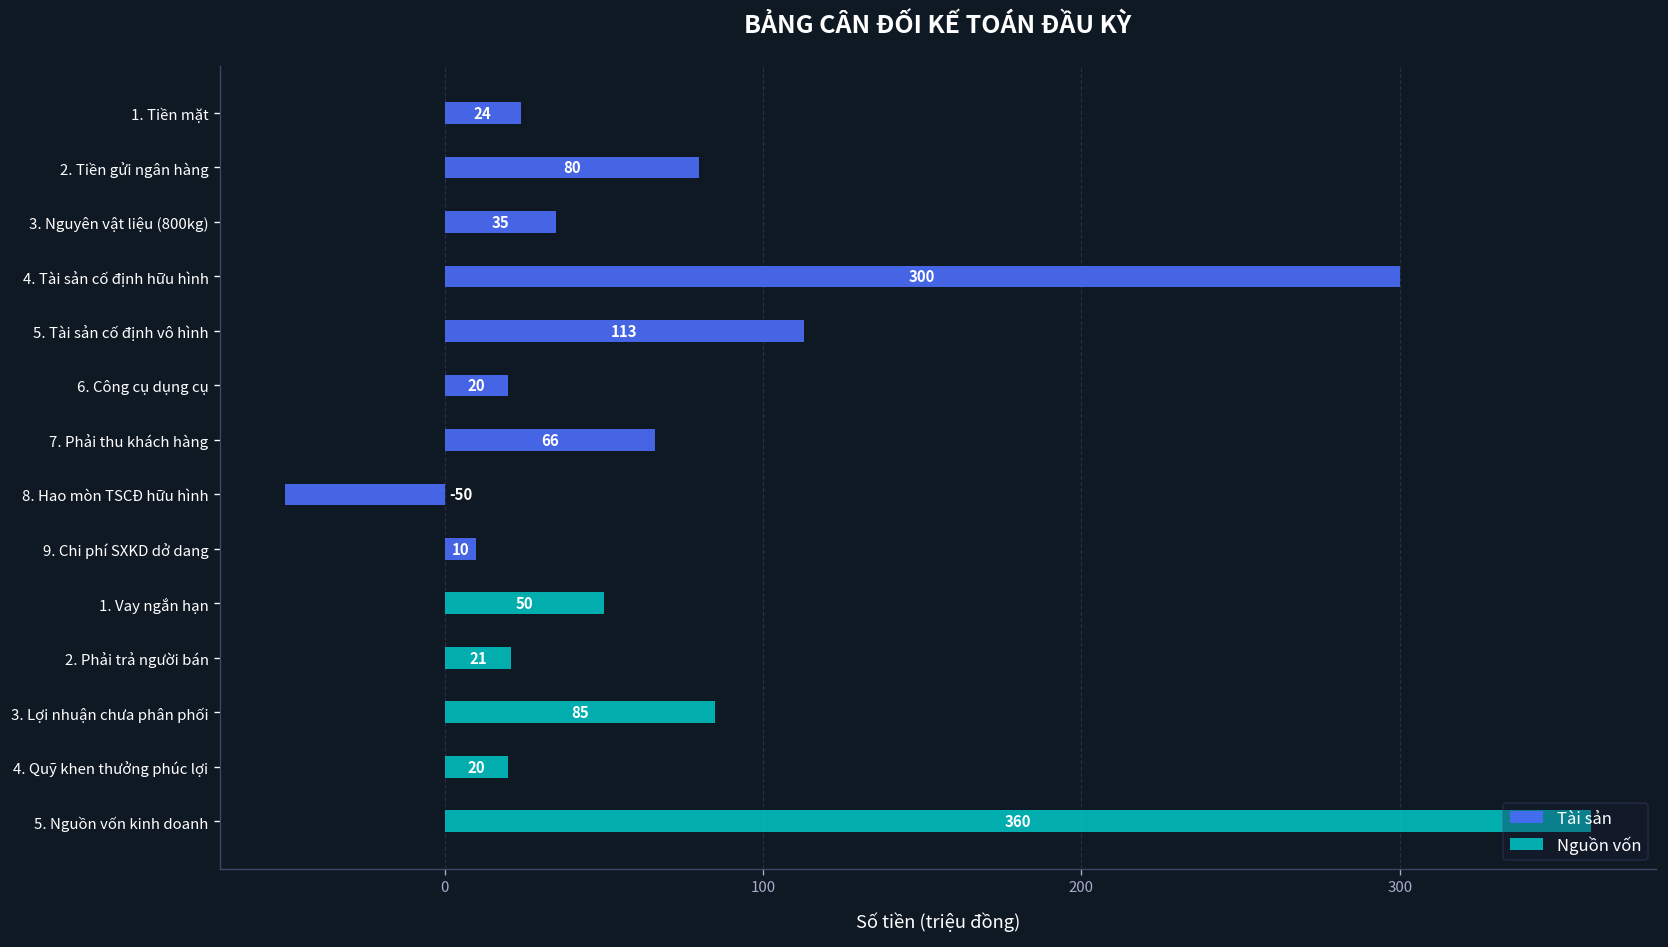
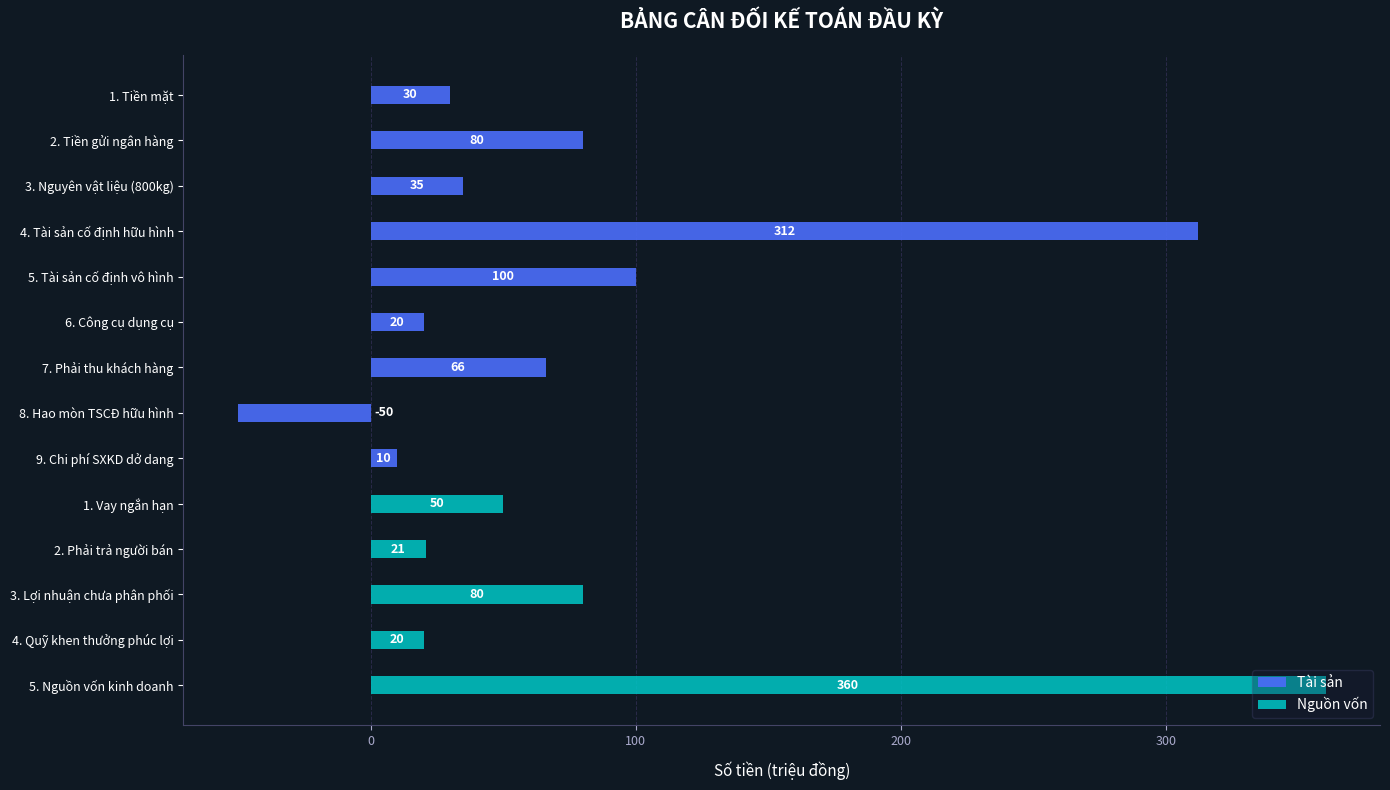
Tài sản, 1. Tiền mặt: 24 -> 30
Tài sản, 4. Tài sản cố định hữu hình: 300 -> 312
Tài sản, 5. Tài sản cố định vô hình: 113 -> 100
Nguồn vốn, 3. Lợi nhuận chưa phân phối: 85 -> 80
